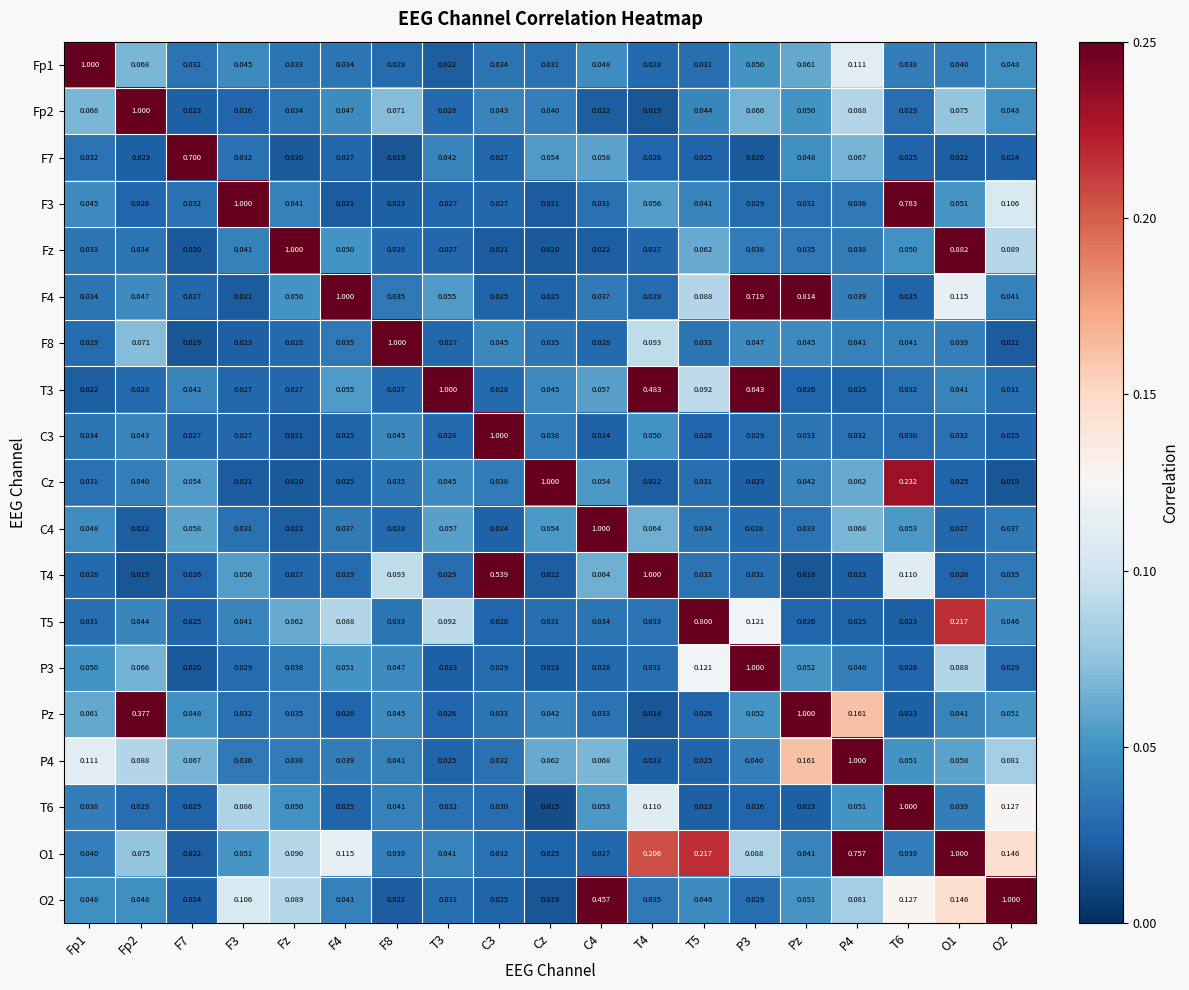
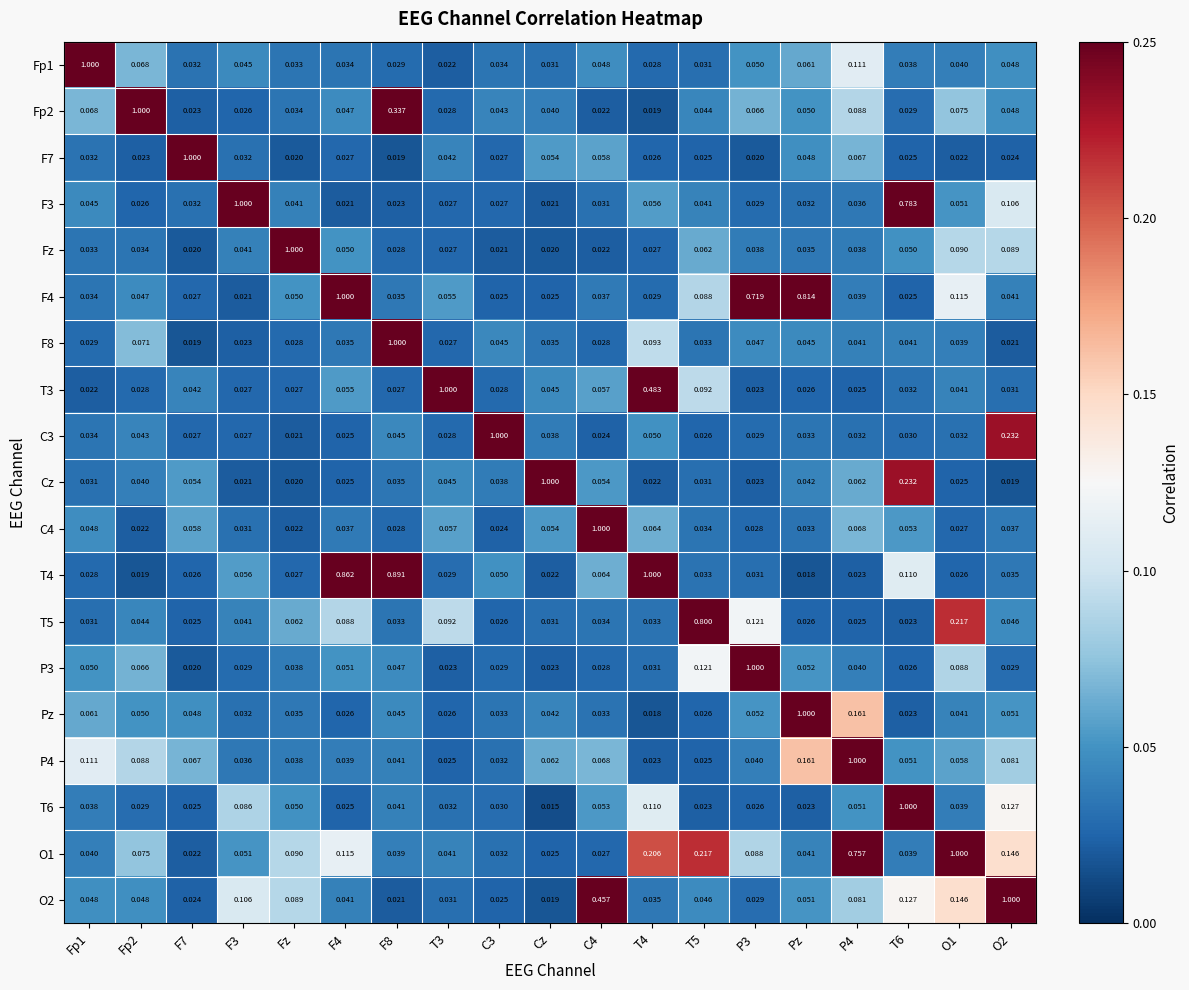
Fp2, F8: 0.071 -> 0.337
F7, F7: 0.700 -> 1.000
Fz, O1: 0.882 -> 0.090
T3, P3: 0.643 -> 0.023
C3, O2: 0.025 -> 0.232
T4, F4: 0.029 -> 0.862
T4, F8: 0.093 -> 0.891
T4, C3: 0.539 -> 0.050
Pz, Fp2: 0.377 -> 0.050
